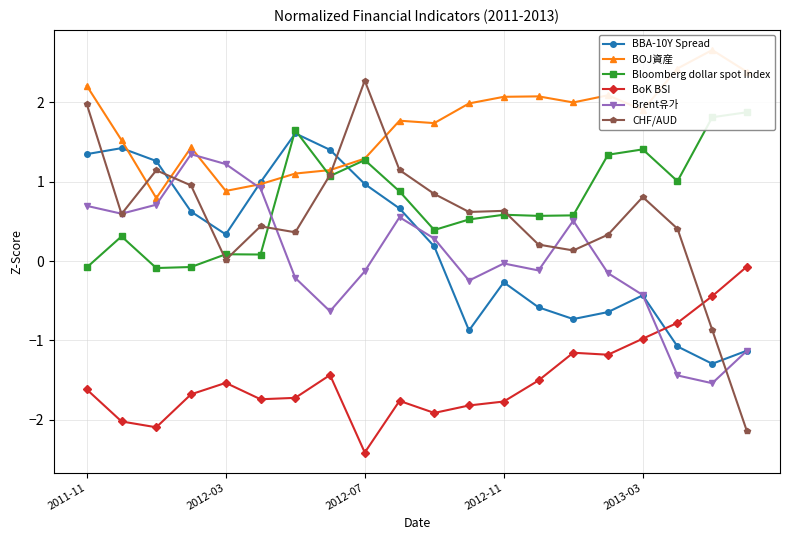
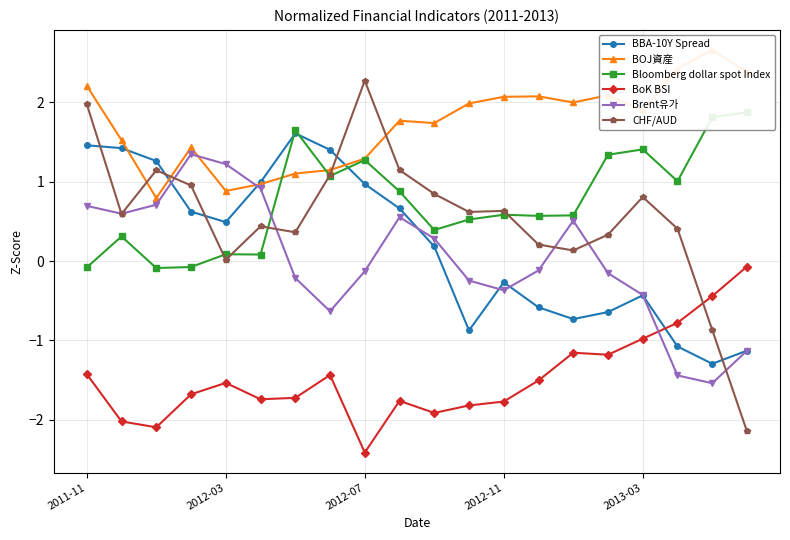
BBA-10Y Spread, 2011-11: 1.3 -> 1.5
BoK BSI, 2011-11: -1.6 -> -1.4
BBA-10Y Spread, 2012-03: 0.3 -> 0.5
Brent유가, 2012-11: 0.0 -> -0.4
